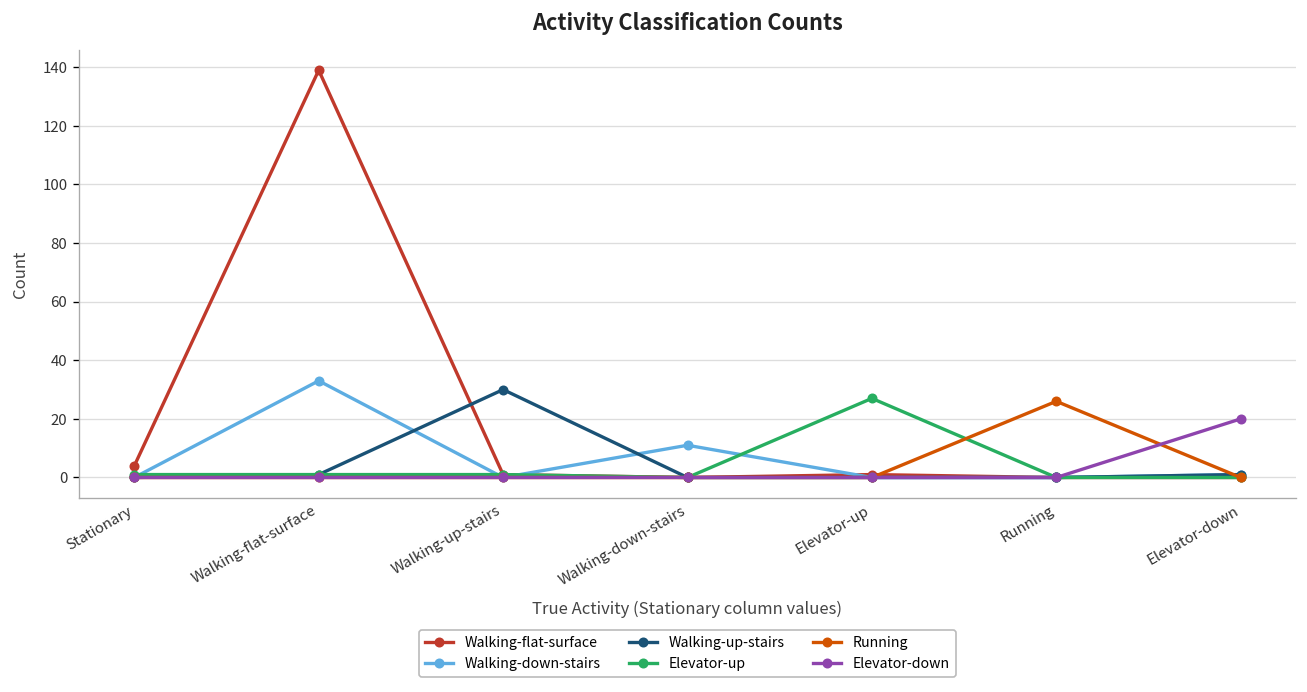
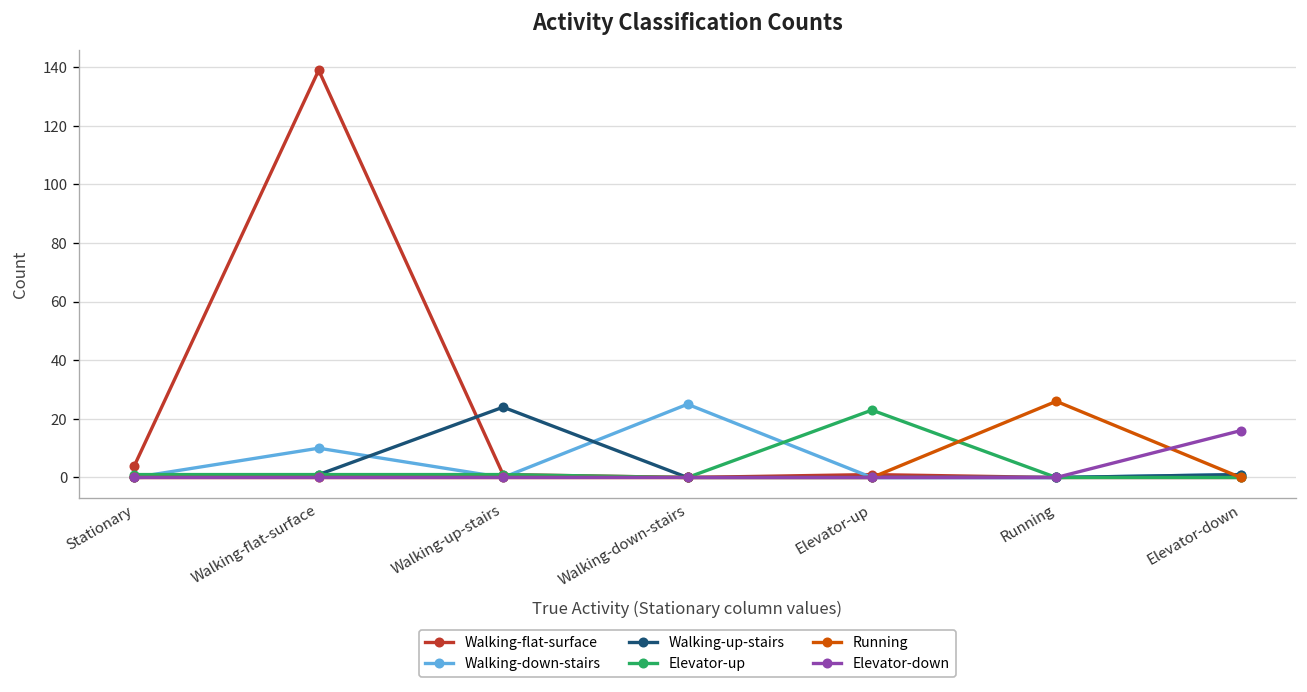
Walking-down-stairs, Walking-flat-surface: 33 -> 10
Walking-up-stairs, Walking-up-stairs: 30 -> 24
Walking-down-stairs, Walking-down-stairs: 11 -> 25
Elevator-up, Elevator-up: 27 -> 23
Elevator-down, Elevator-down: 20 -> 16
